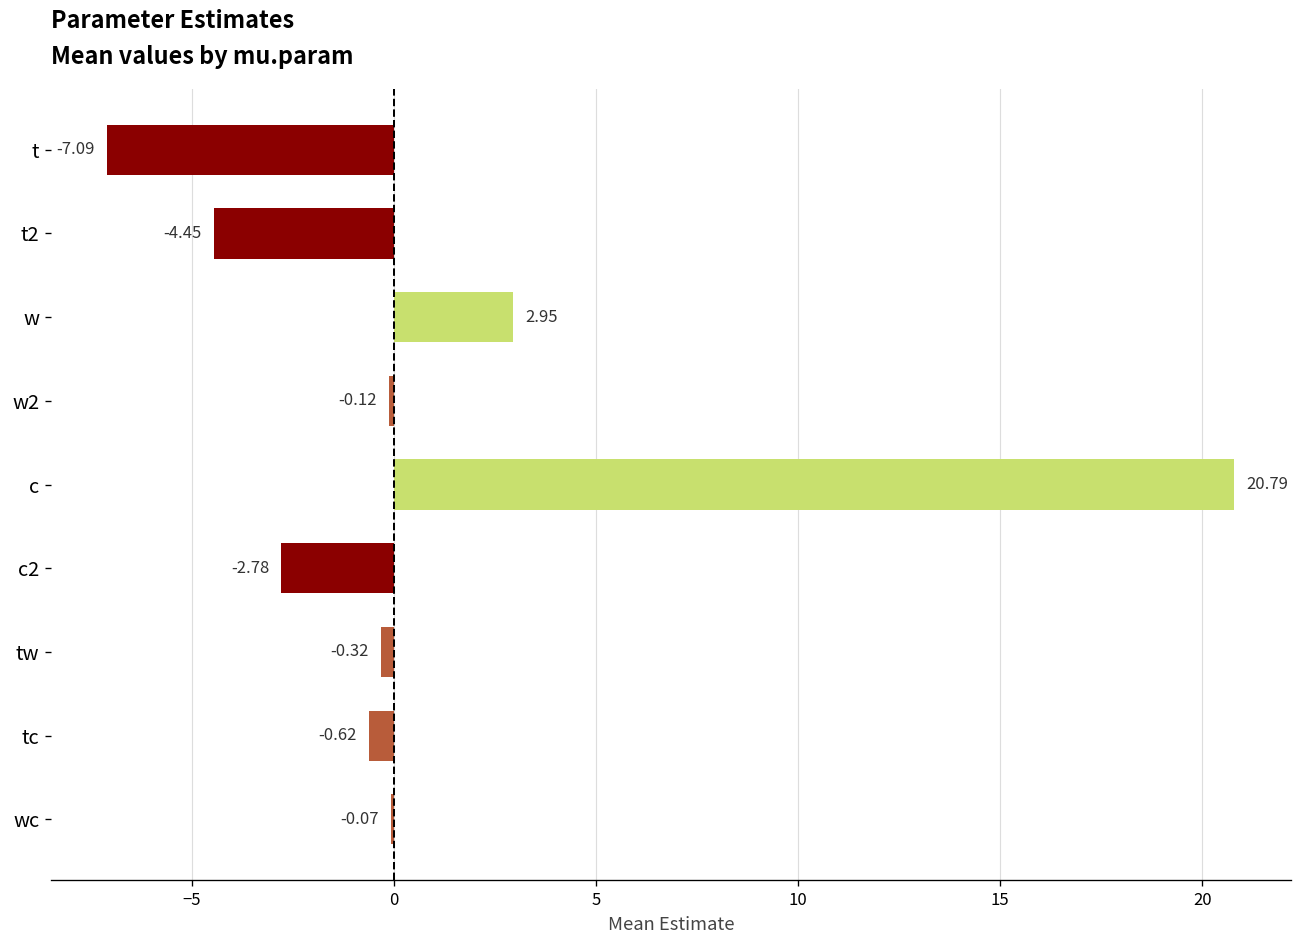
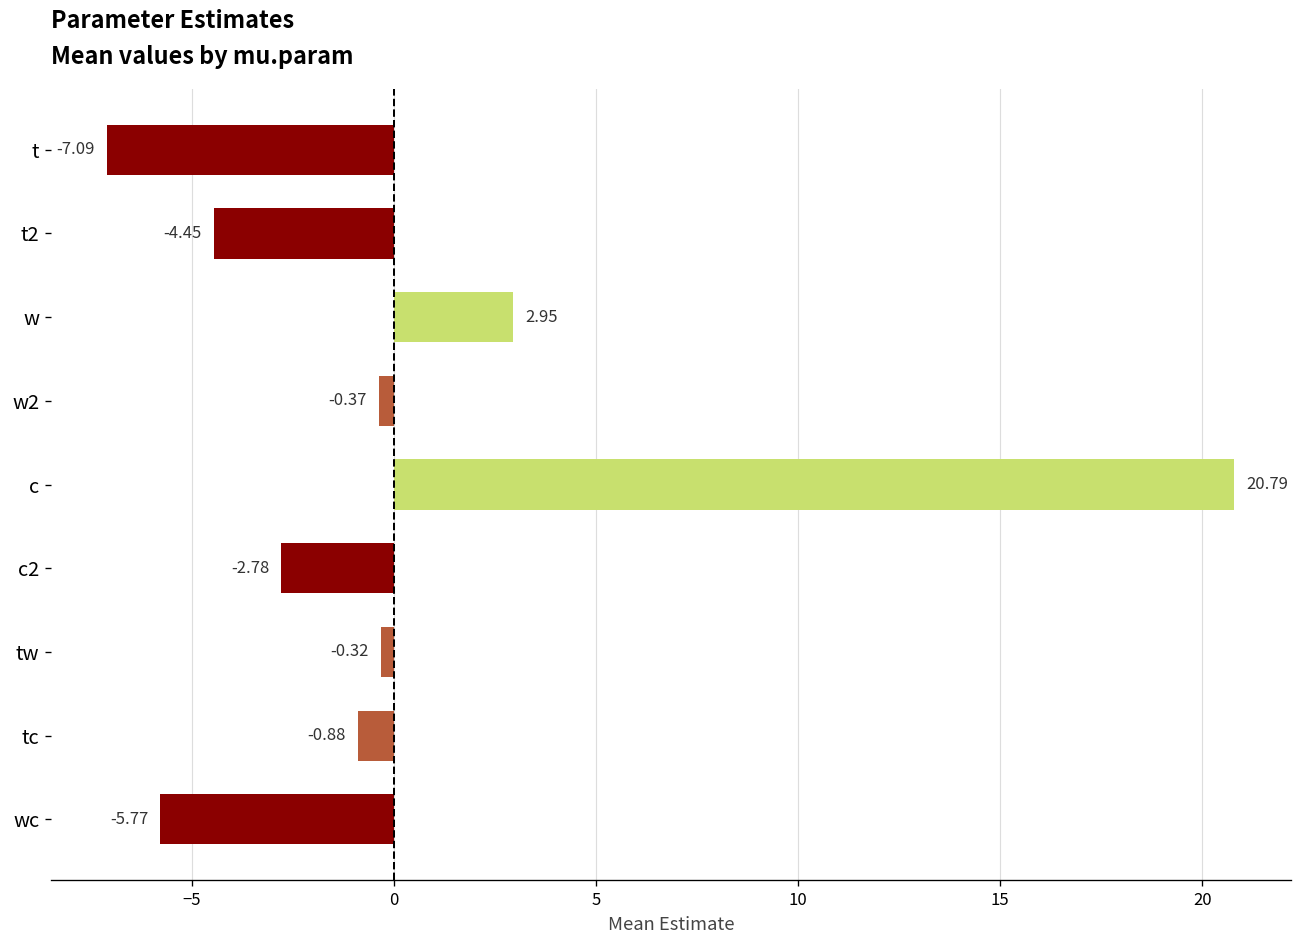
w2: -0.12 -> -0.37
tc: -0.62 -> -0.88
wc: -0.07 -> -5.77
